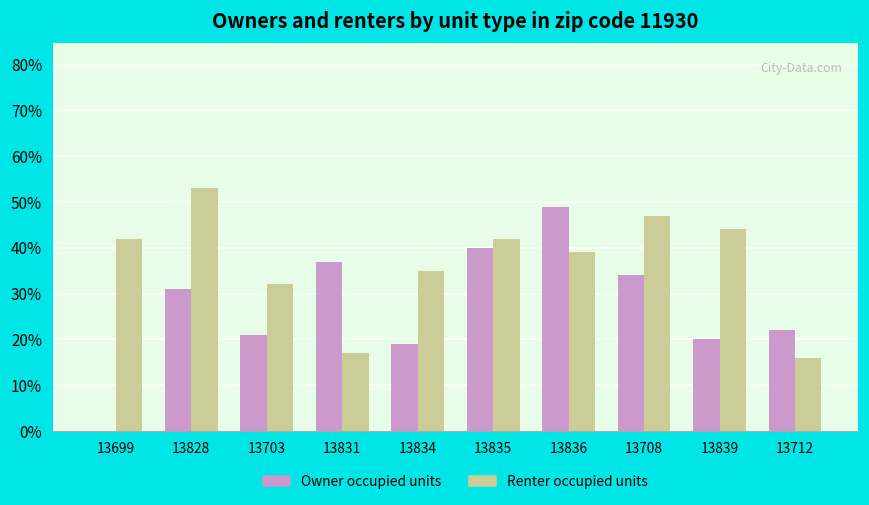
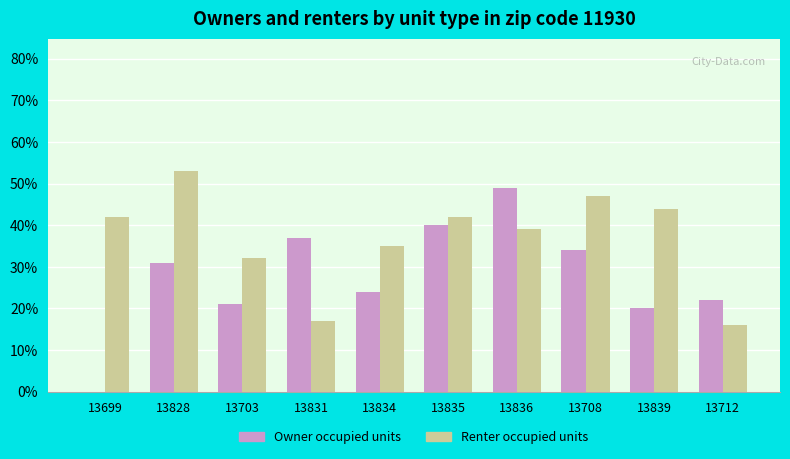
Owner occupied units, 13834: 19% -> 24%
